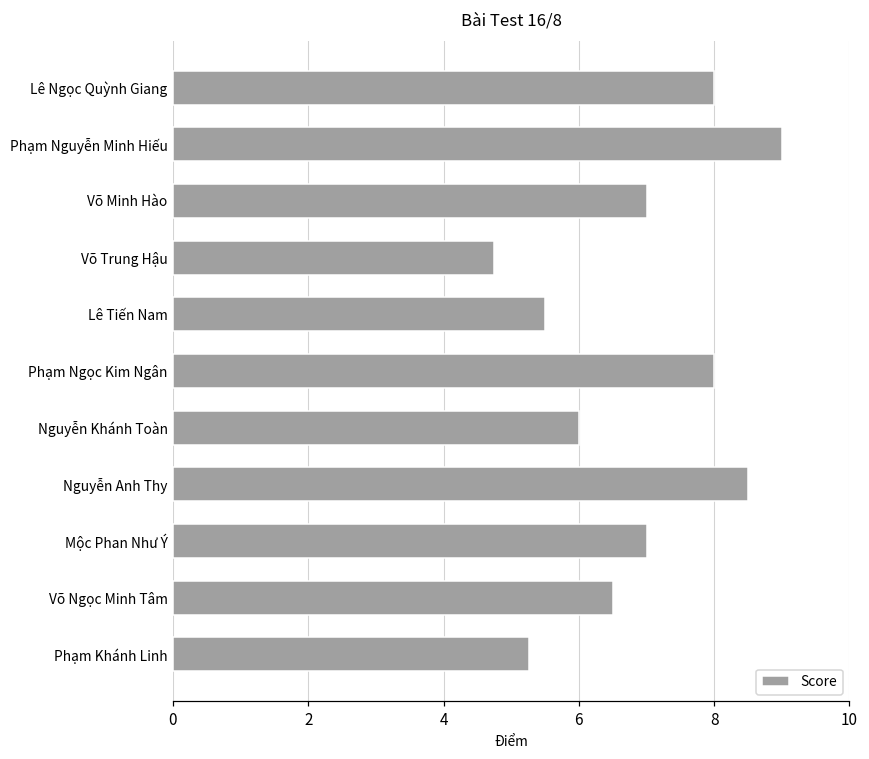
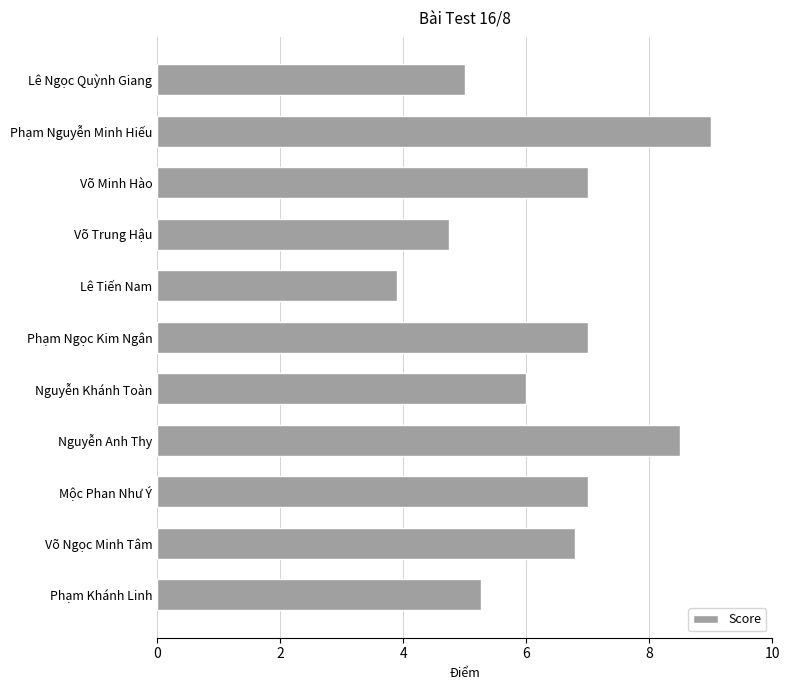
Lê Ngọc Quỳnh Giang: 8 -> 5
Lê Tiến Nam: 5.5 -> 3.9
Phạm Ngọc Kim Ngân: 8 -> 7
Võ Ngọc Minh Tâm: 6.5 -> 6.8
